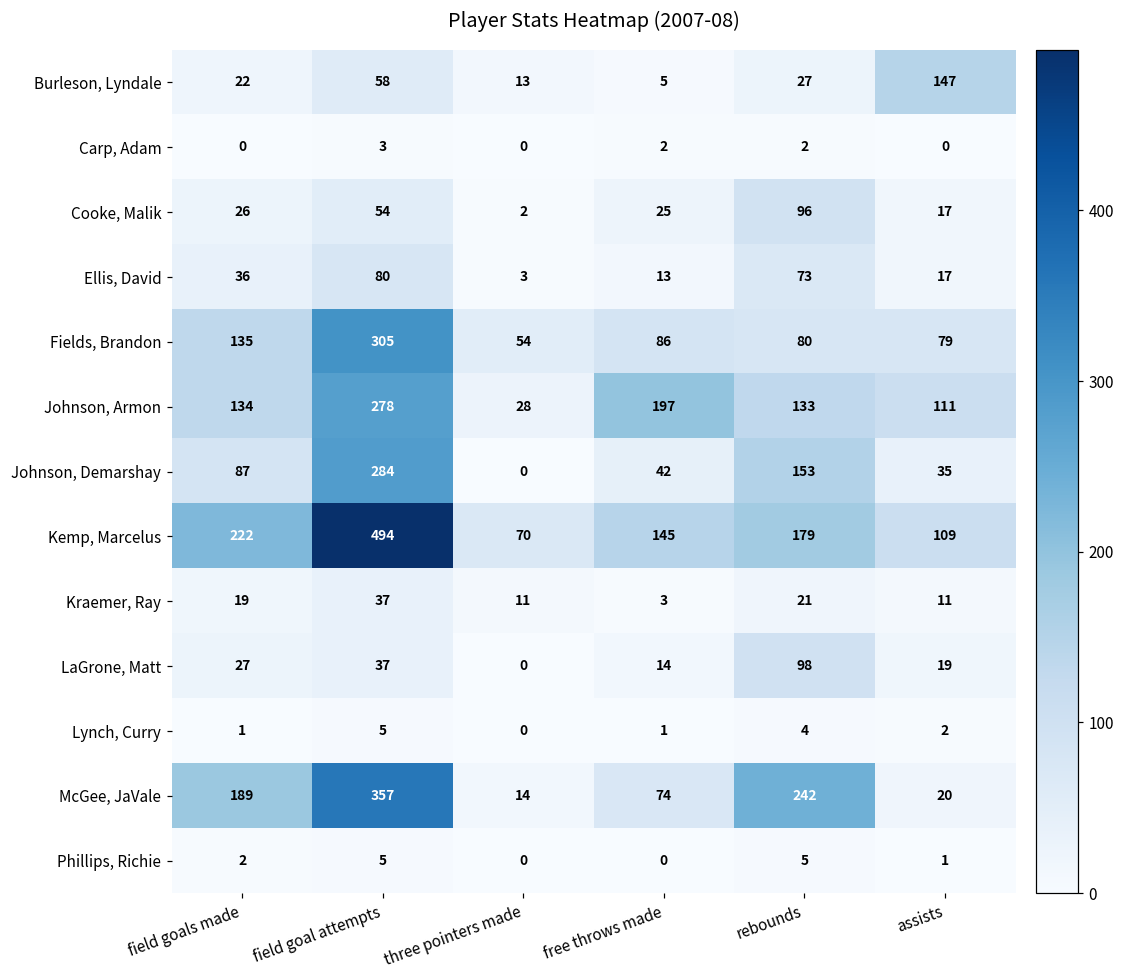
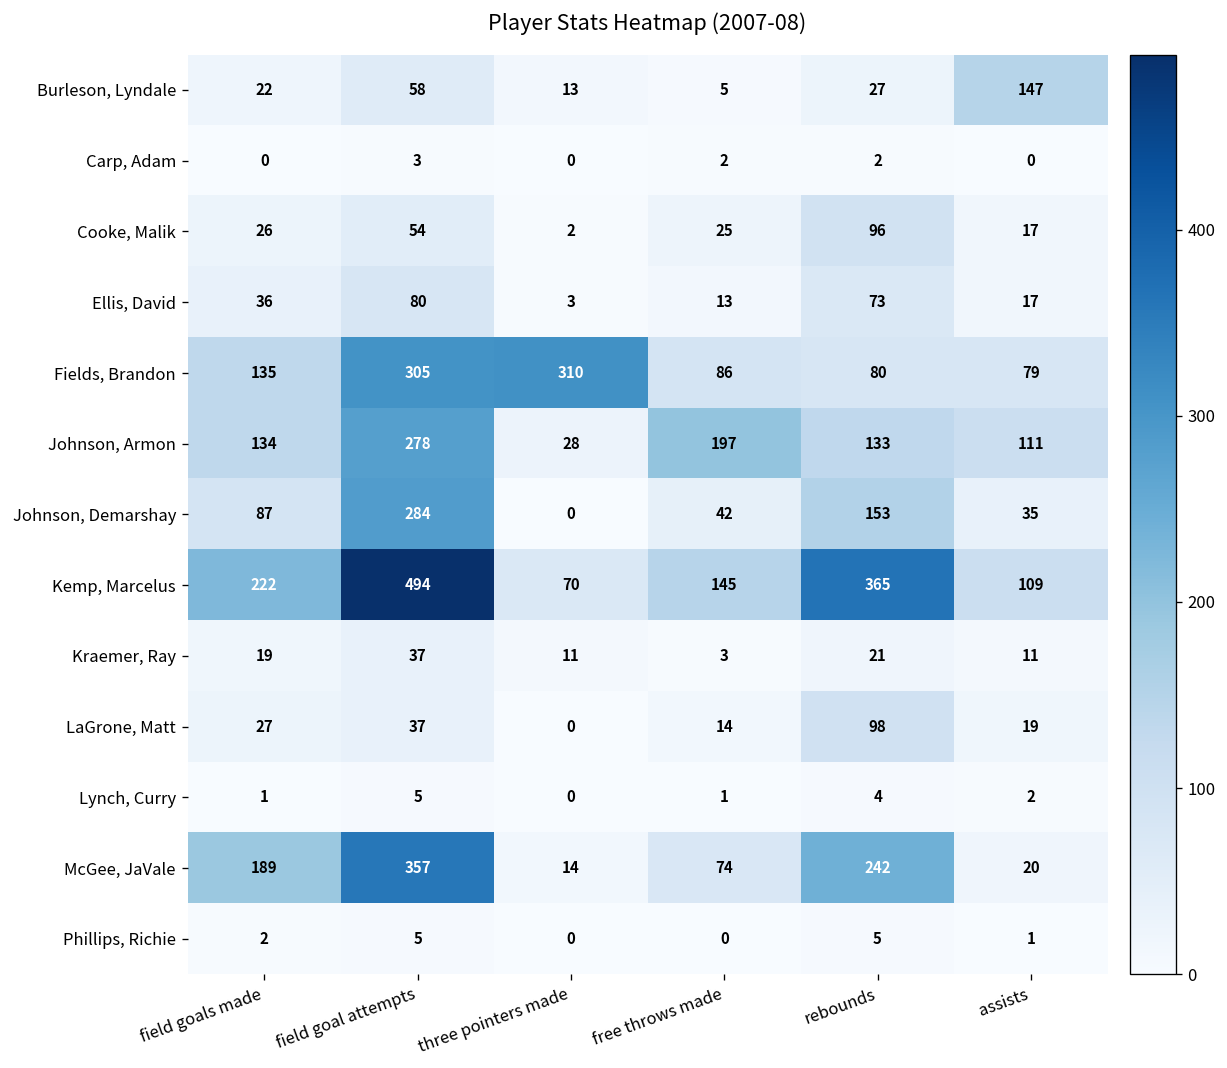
Fields, Brandon, three pointers made: 54 -> 310
Kemp, Marcelus, rebounds: 179 -> 365
